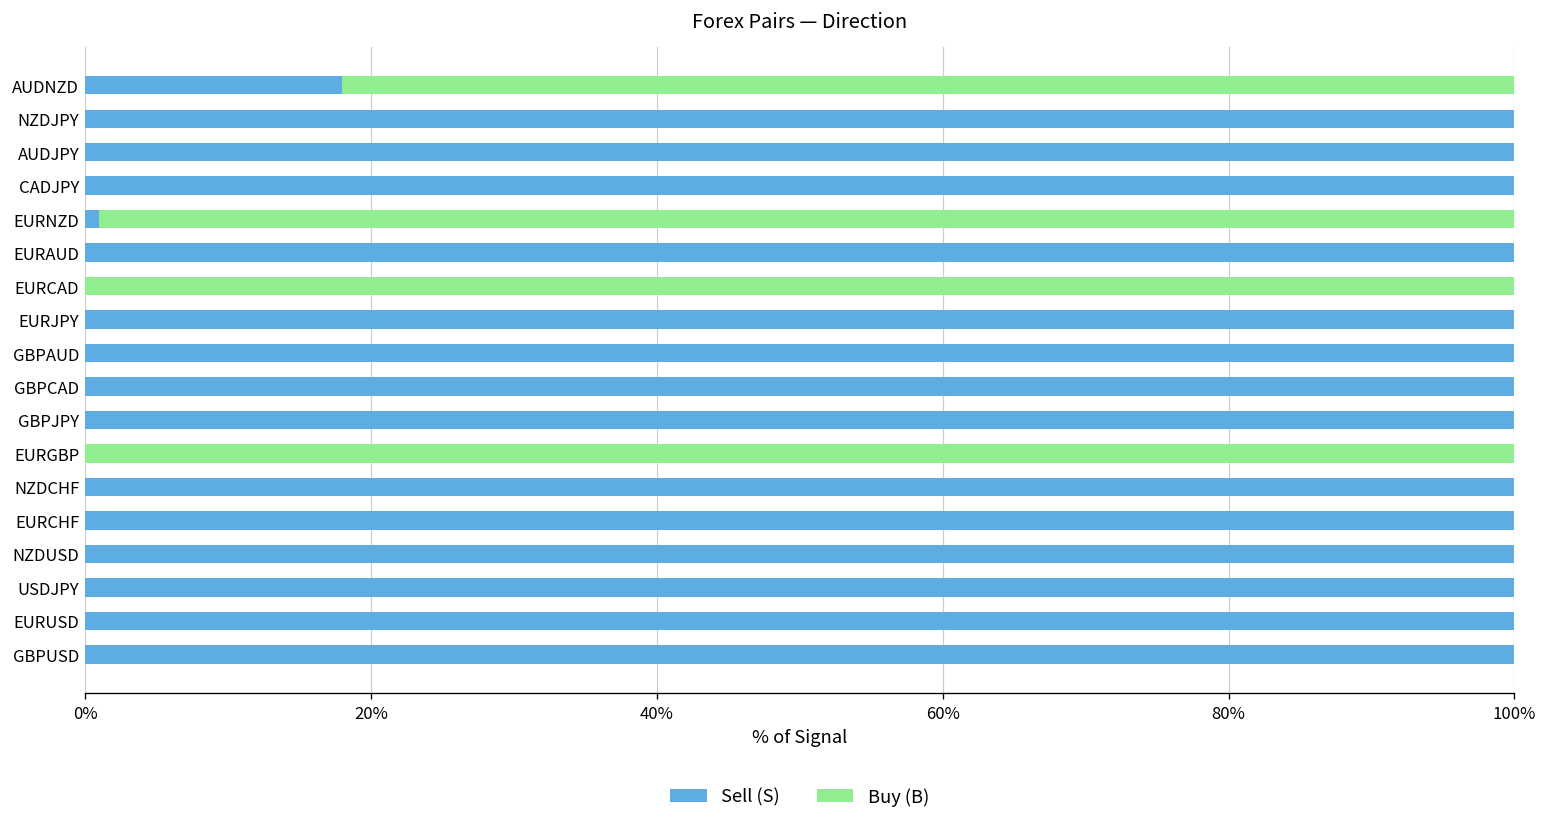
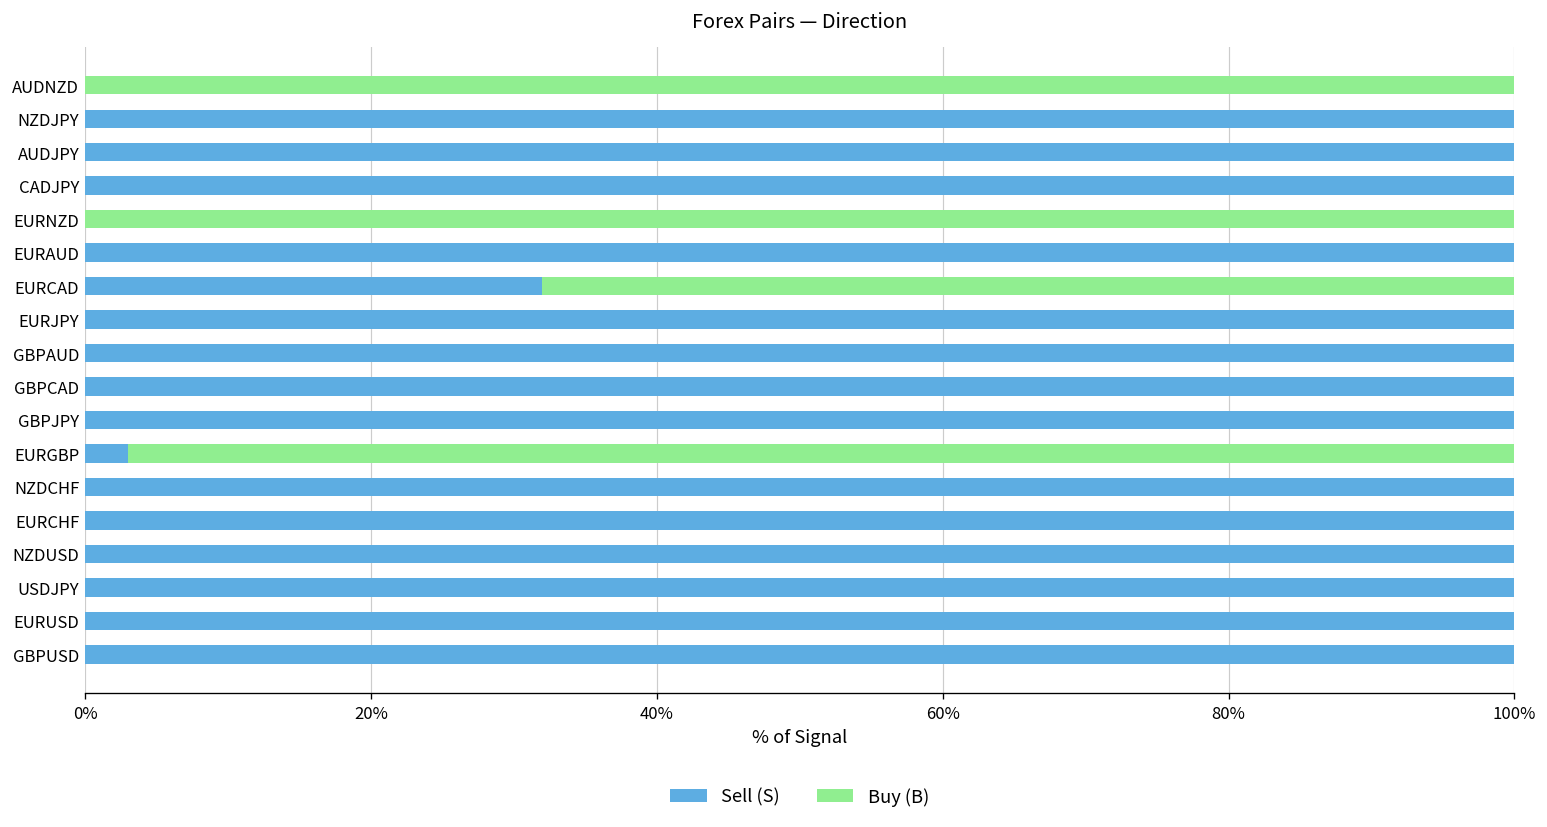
Sell (S), AUDNZD: 18% -> 0%
Sell (S), EURNZD: 1% -> 0%
Sell (S), EURCAD: 0% -> 32%
Sell (S), EURGBP: 0% -> 3%
